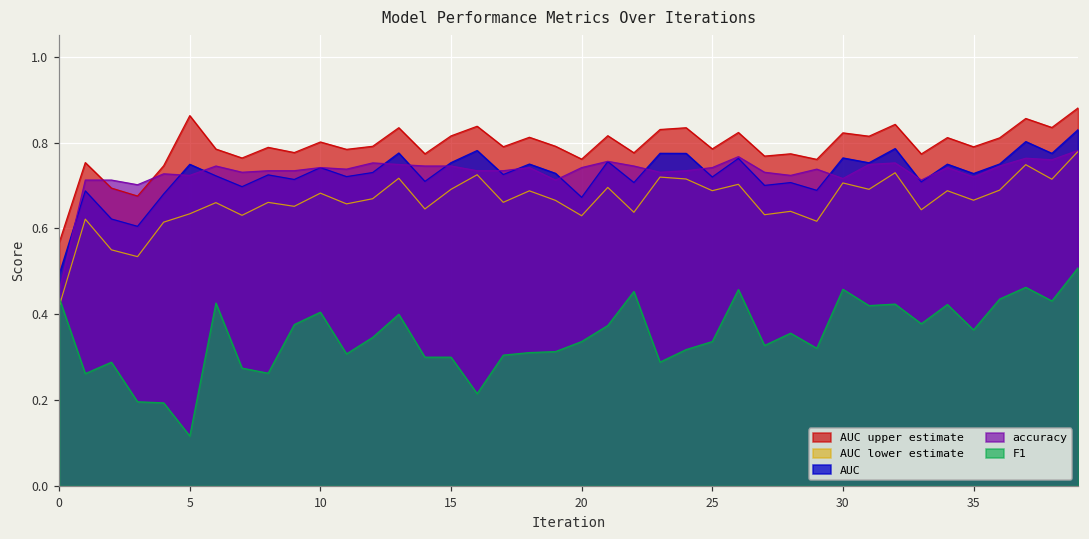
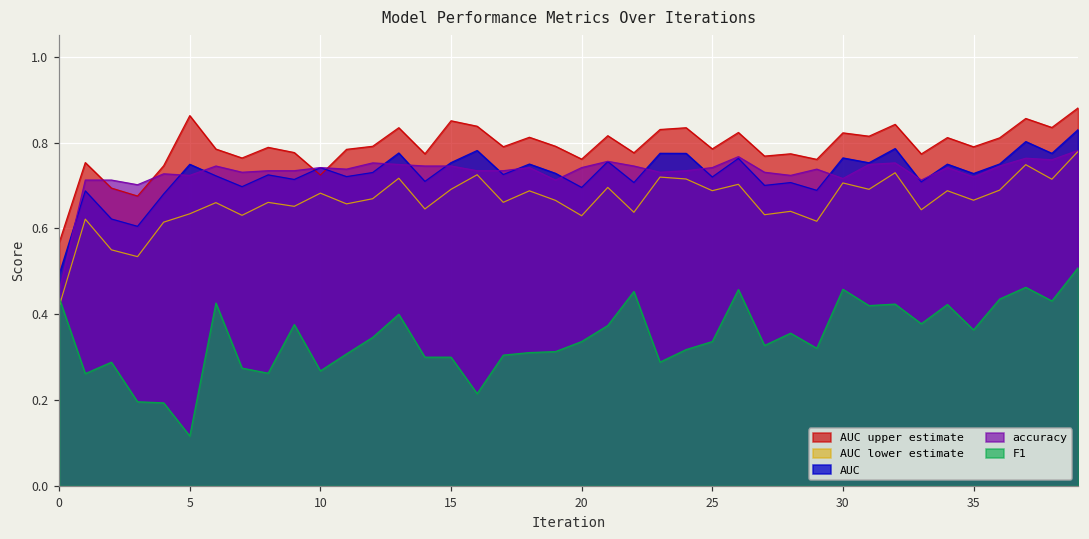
AUC upper estimate, 10: 0.80 -> 0.72
F1, 10: 0.40 -> 0.27
AUC upper estimate, 15: 0.82 -> 0.85
AUC, 20: 0.67 -> 0.70
